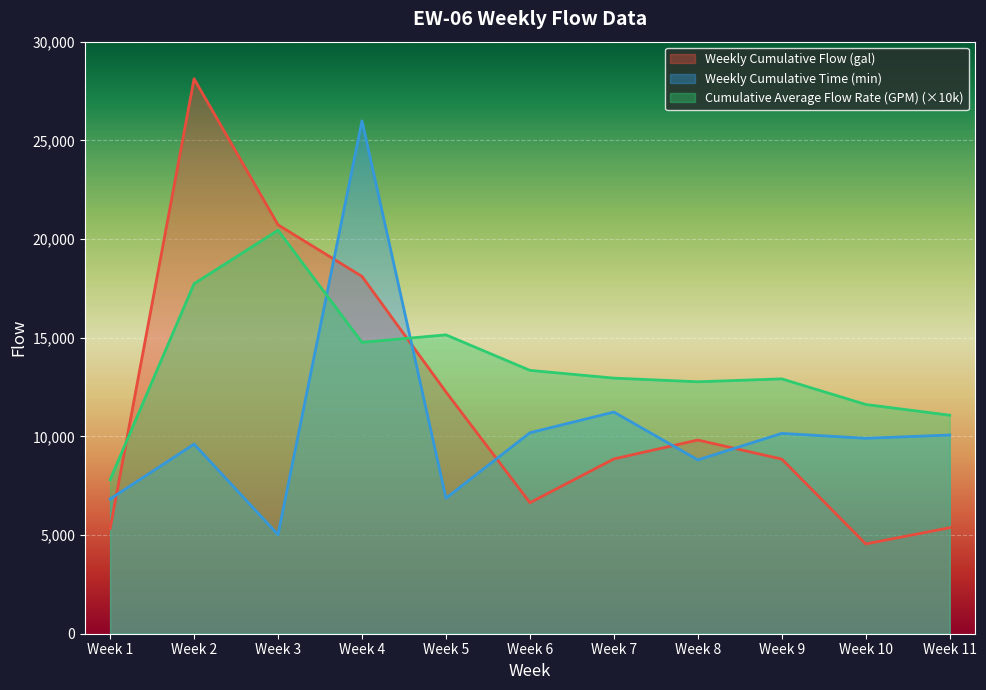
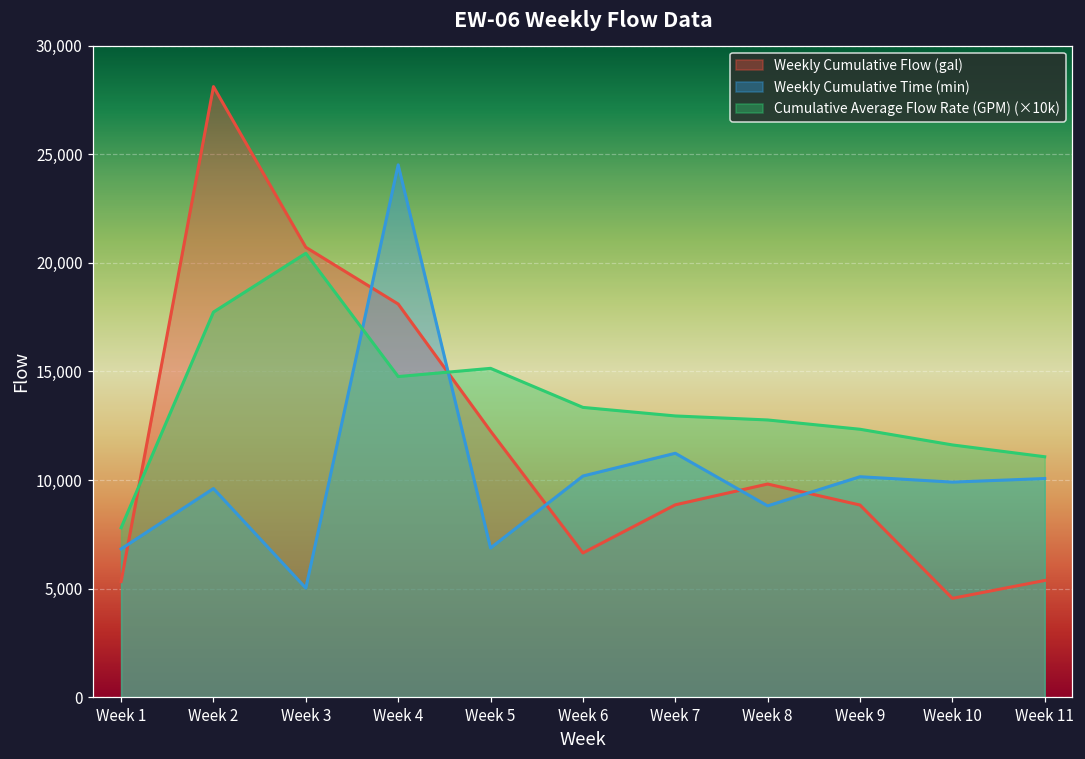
Weekly Cumulative Time (min), Week 4: 26,000 -> 24,500
Cumulative Average Flow Rate (GPM) (×10k), Week 9: 12,900 -> 12,300
